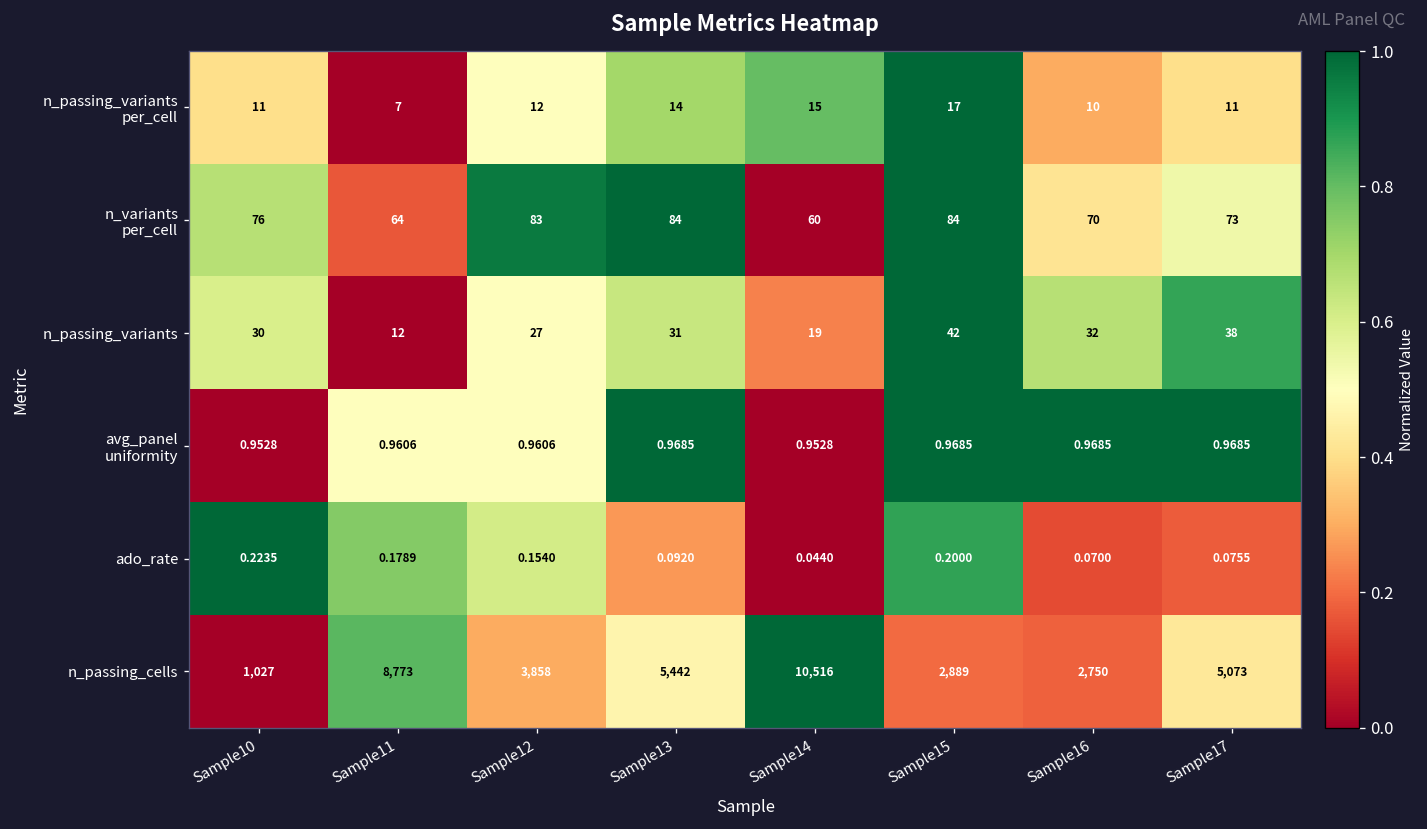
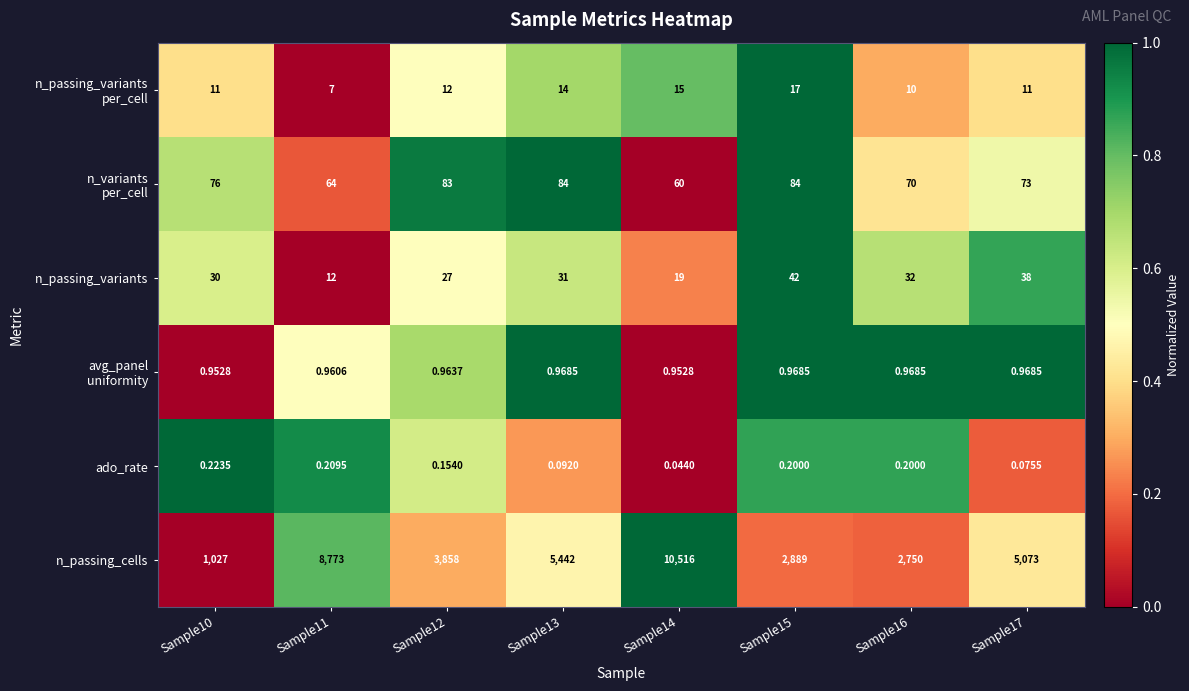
avg_panel uniformity, Sample12: 0.9606 -> 0.9637
ado_rate, Sample11: 0.1789 -> 0.2095
ado_rate, Sample16: 0.0700 -> 0.2000
